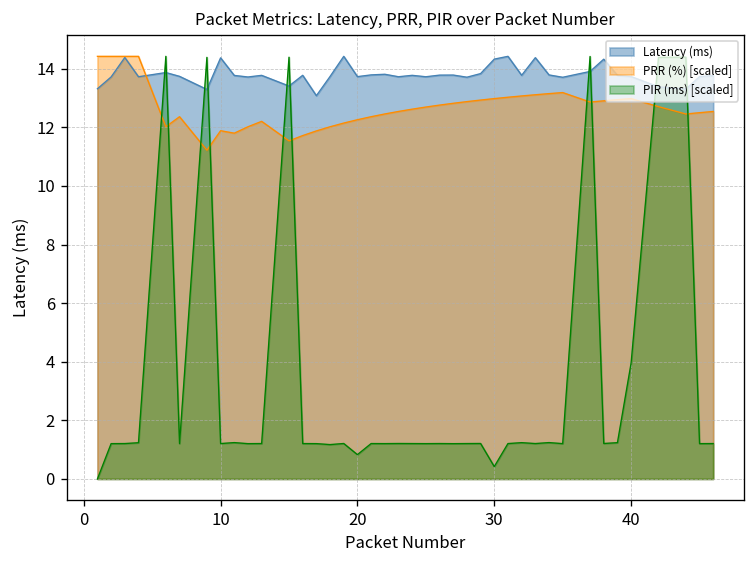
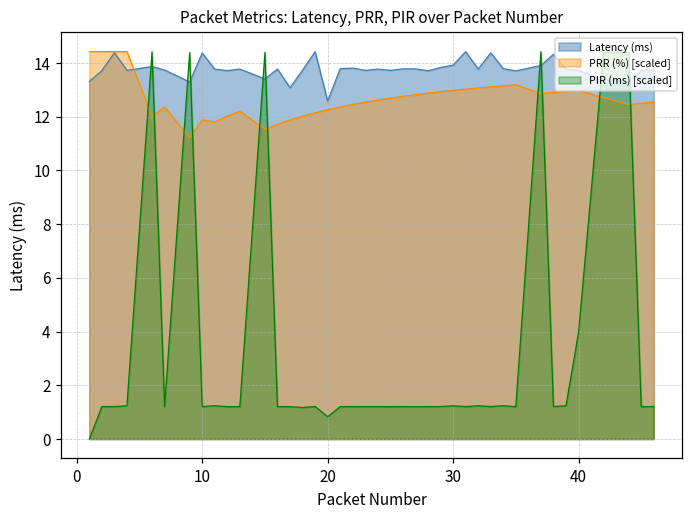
Latency (ms), 20: 13.7 -> 12.6
Latency (ms), 30: 14.3 -> 13.9
PIR (ms) [scaled], 30: 0.4 -> 1.2
